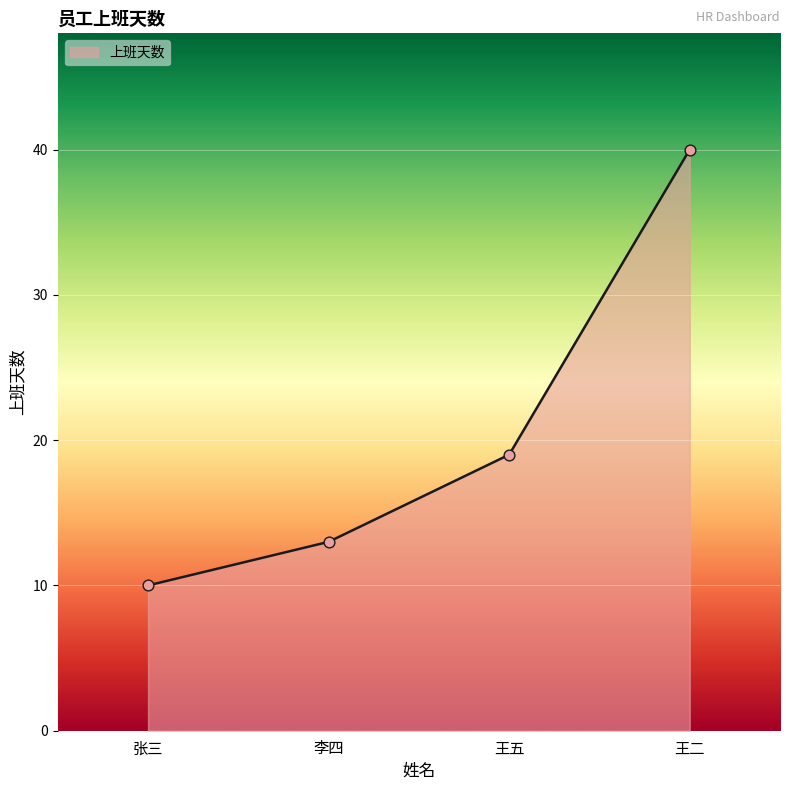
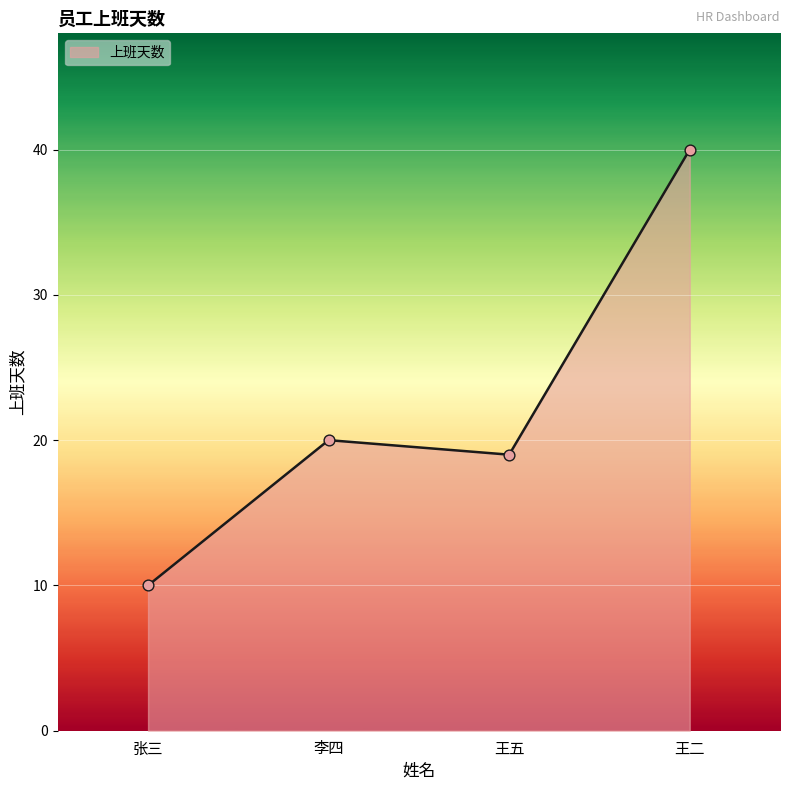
李四: 13 -> 20
